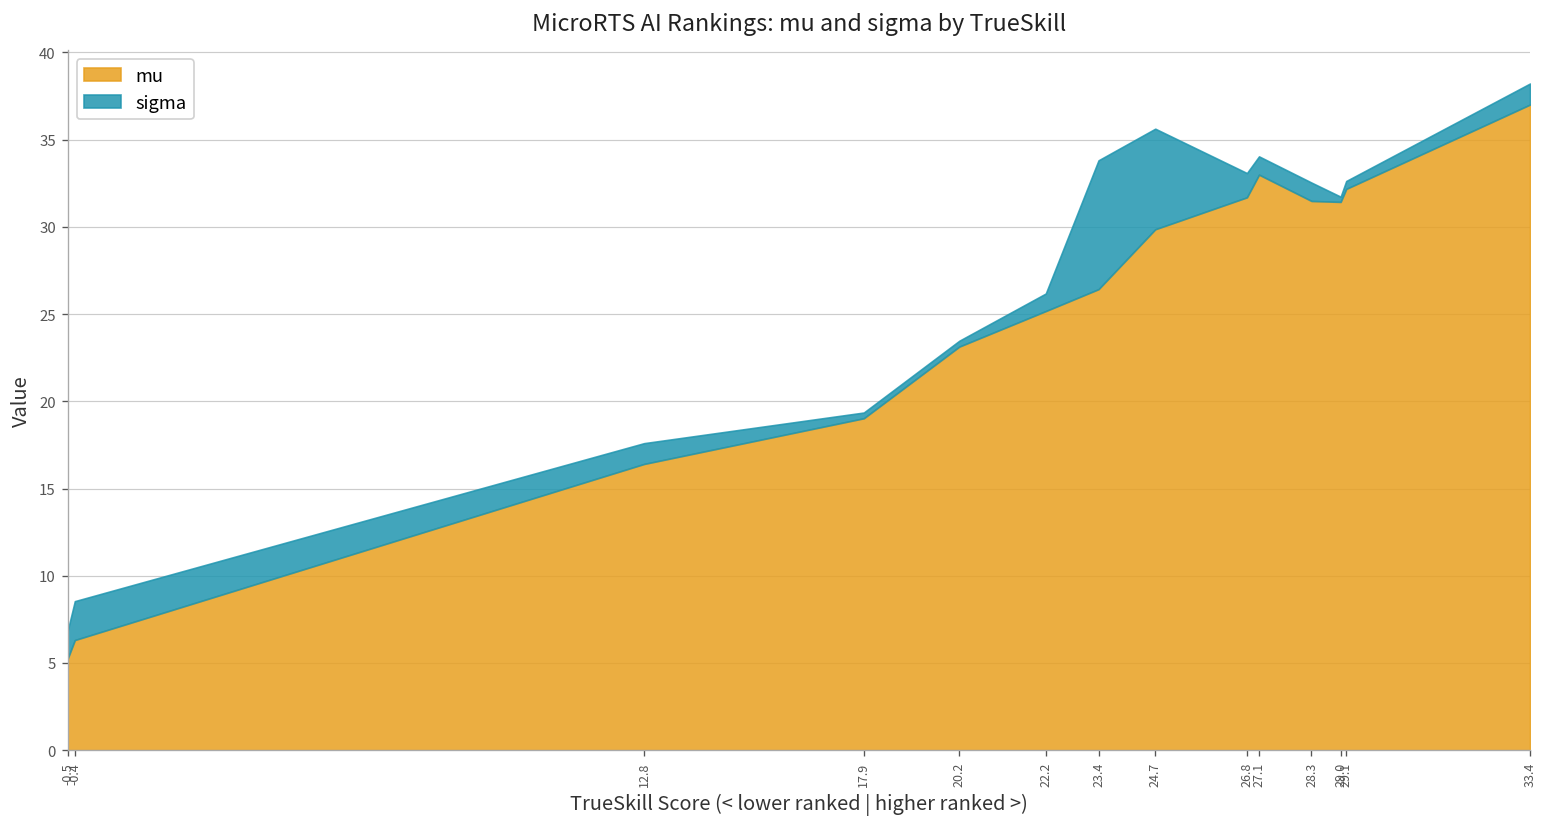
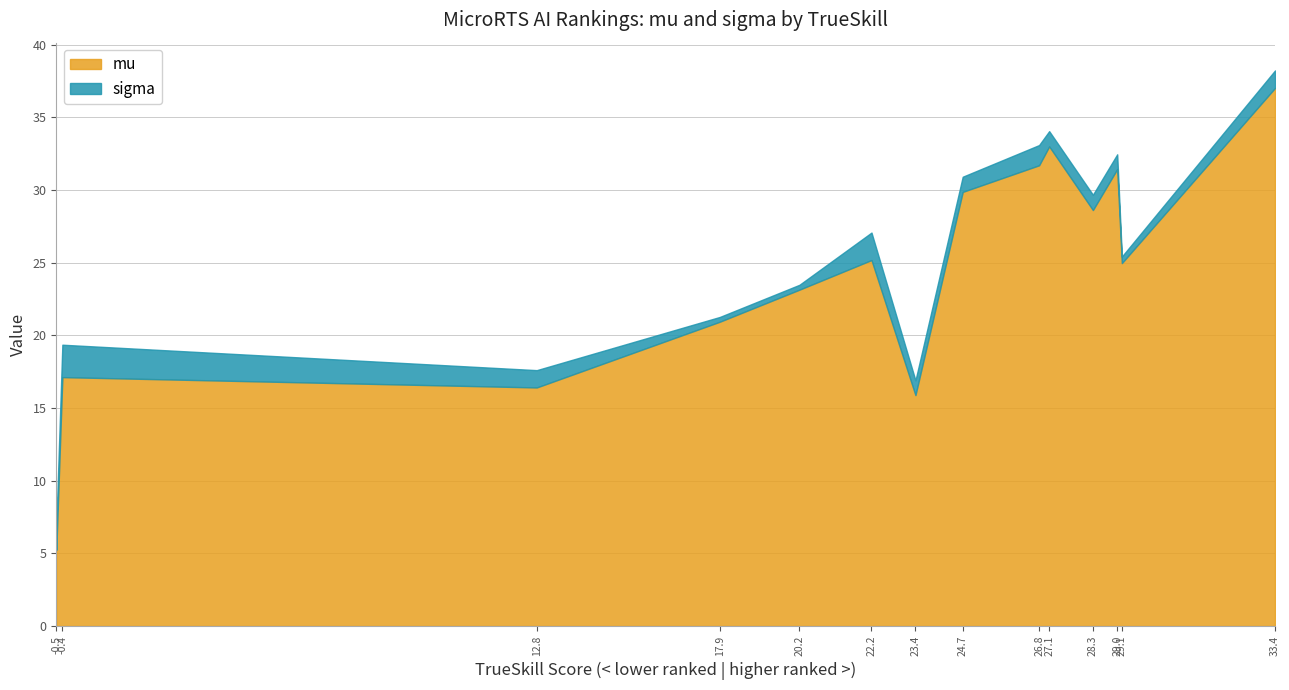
mu, -0.4: 6.3 -> 17.1
mu, 17.9: 19.0 -> 20.9
sigma, 22.2: 1.0 -> 1.9
mu, 23.4: 26.4 -> 15.9
sigma, 23.4: 7.4 -> 1.0
sigma, 24.7: 5.8 -> 1.0
mu, 28.3: 31.5 -> 28.6
sigma, 29.0: 0.3 -> 1.0
mu, 29.1: 32.2 -> 25.0
